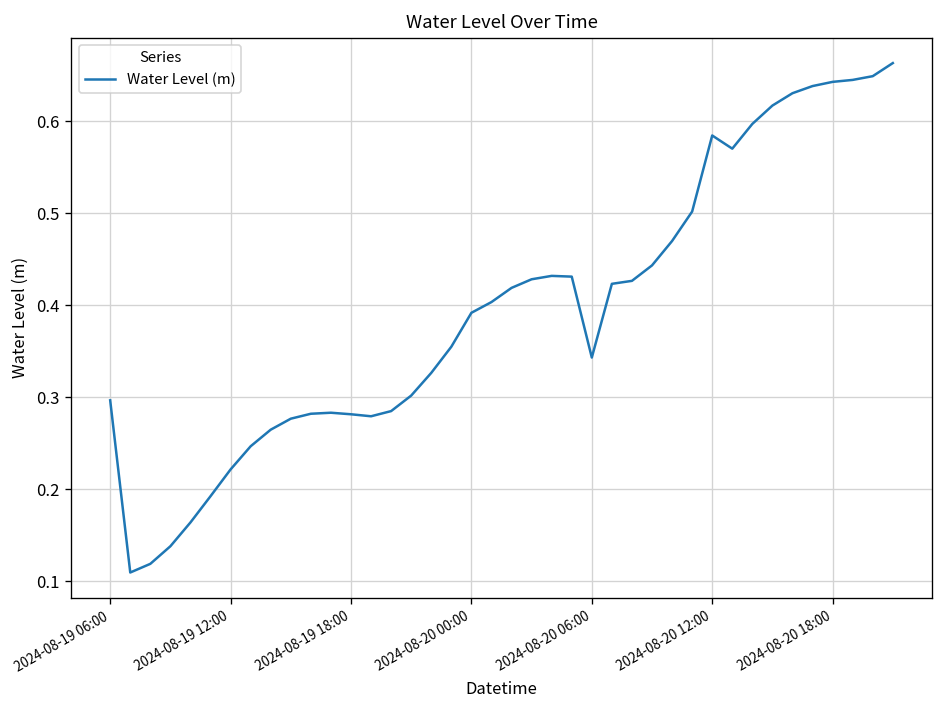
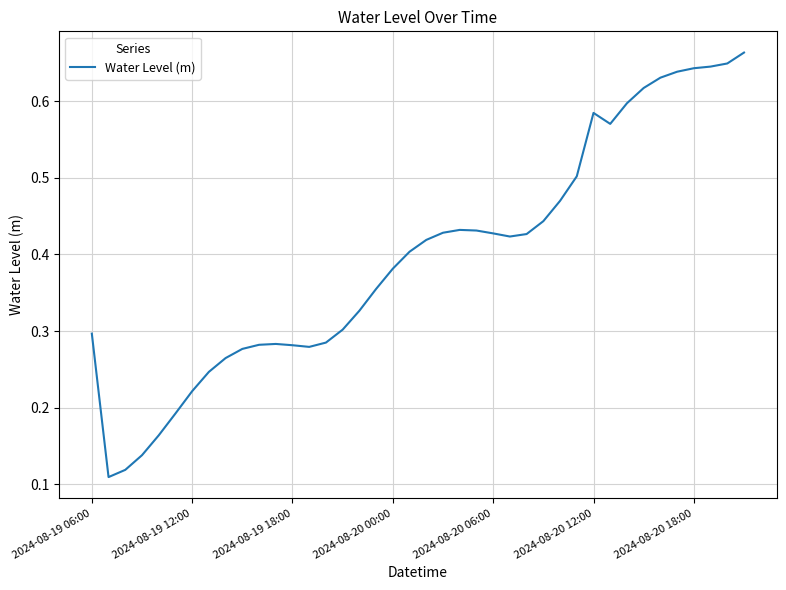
2024-08-20 00:00: 0.39 -> 0.38
2024-08-20 06:00: 0.34 -> 0.43
